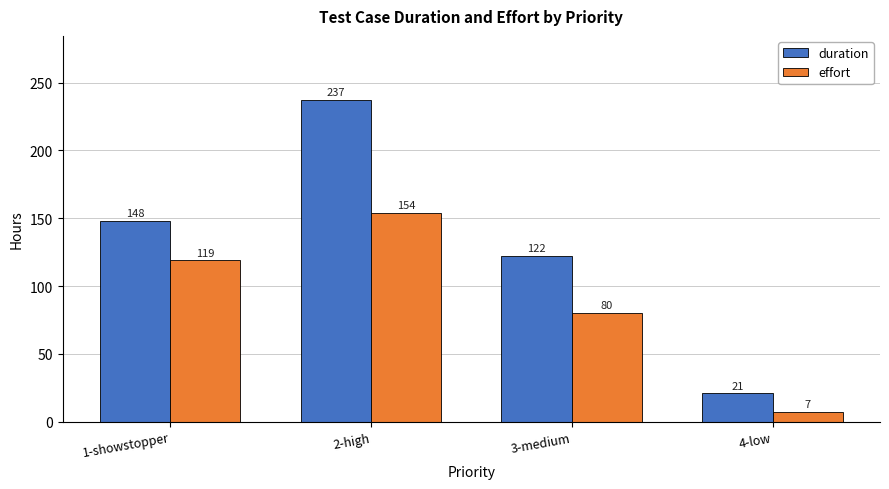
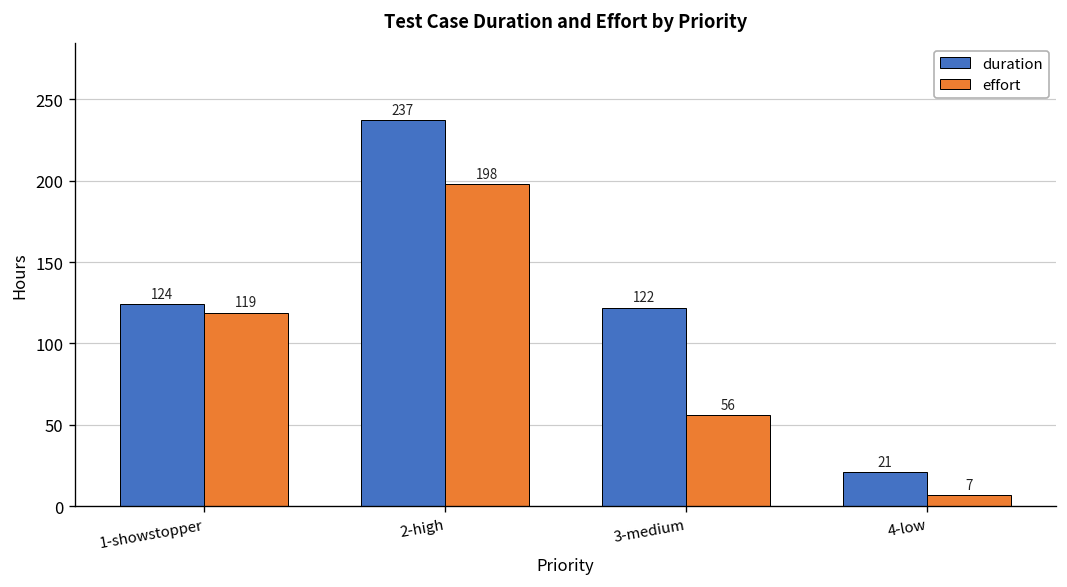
duration, 1-showstopper: 148 -> 124
effort, 2-high: 154 -> 198
effort, 3-medium: 80 -> 56
